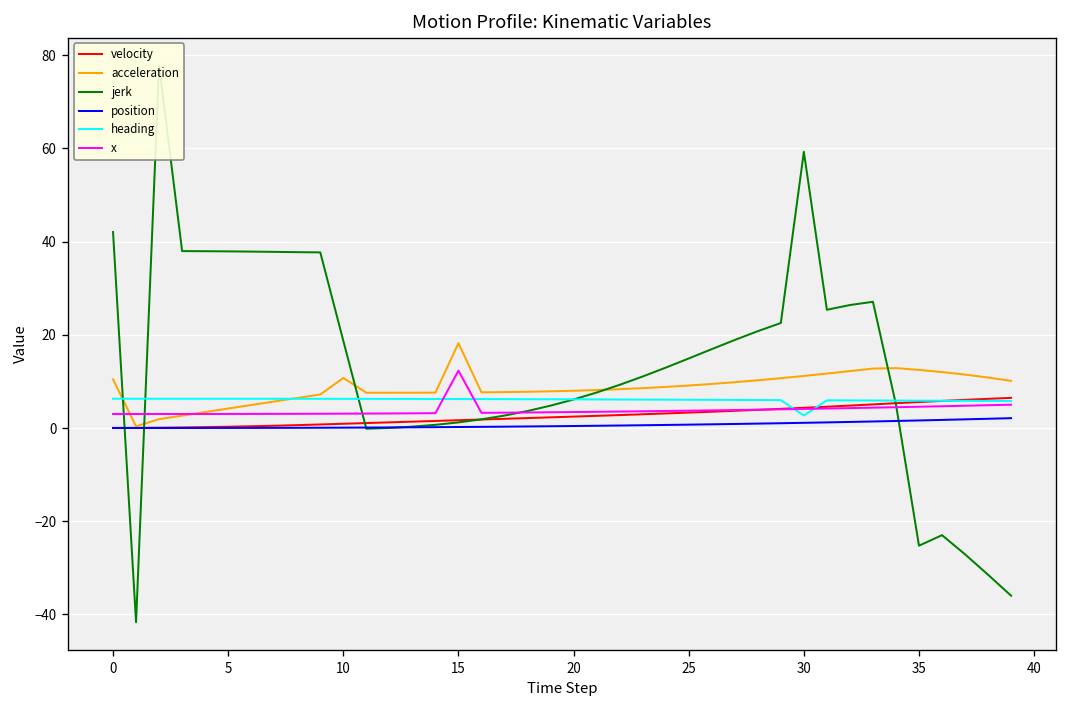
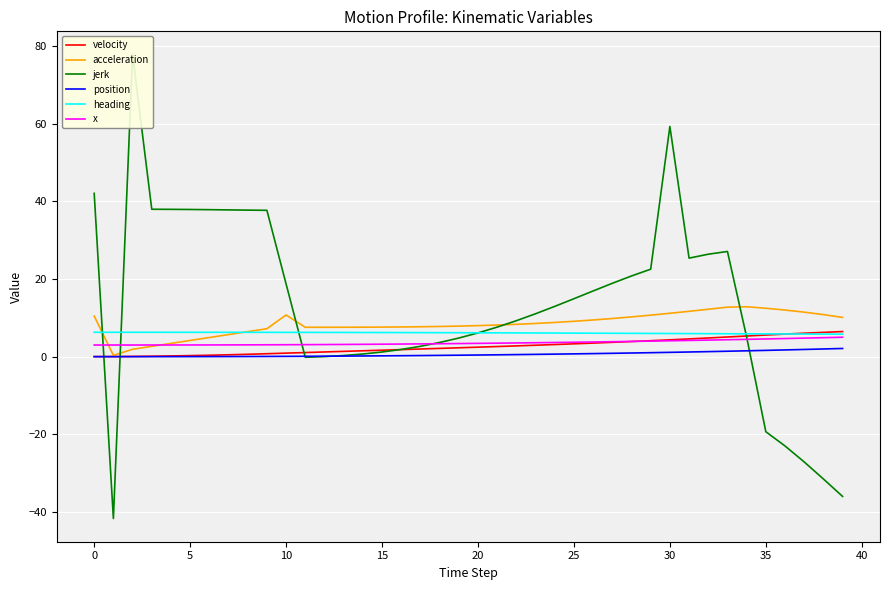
acceleration, 15: 18 -> 8
x, 15: 12 -> 3
heading, 30: 3 -> 6
jerk, 35: -25 -> -19
